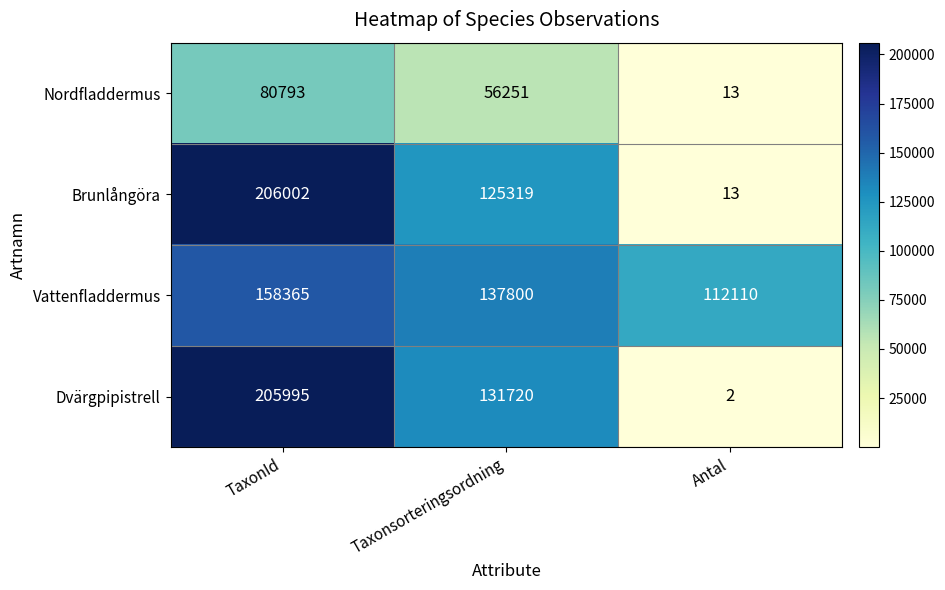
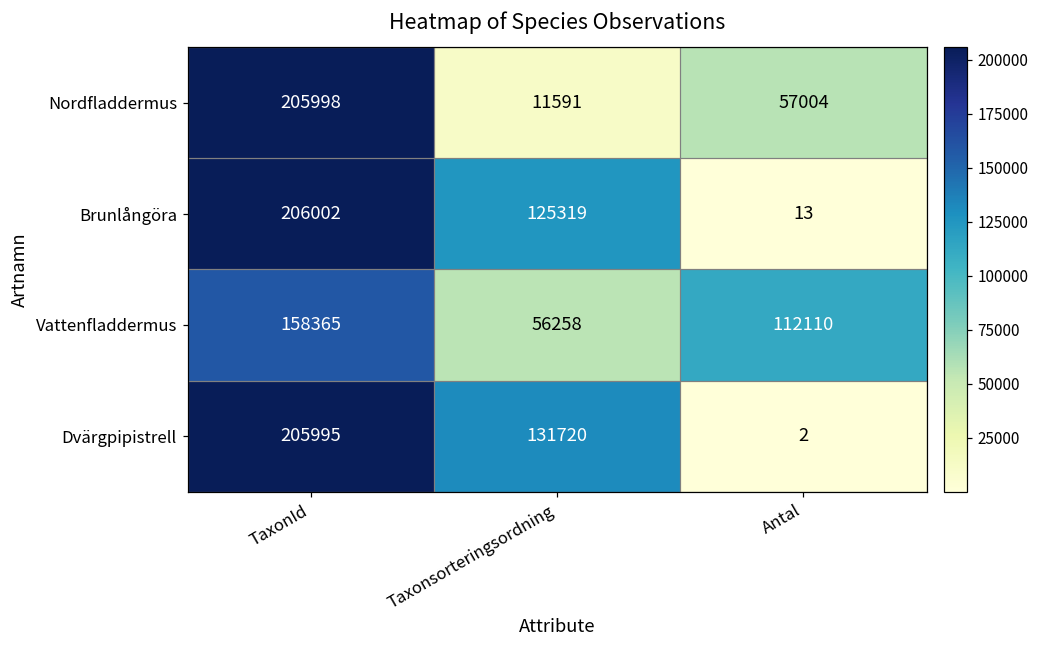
Nordfladdermus, TaxonId: 80793 -> 205998
Nordfladdermus, Taxonsorteringsordning: 56251 -> 11591
Nordfladdermus, Antal: 13 -> 57004
Vattenfladdermus, Taxonsorteringsordning: 137800 -> 56258
